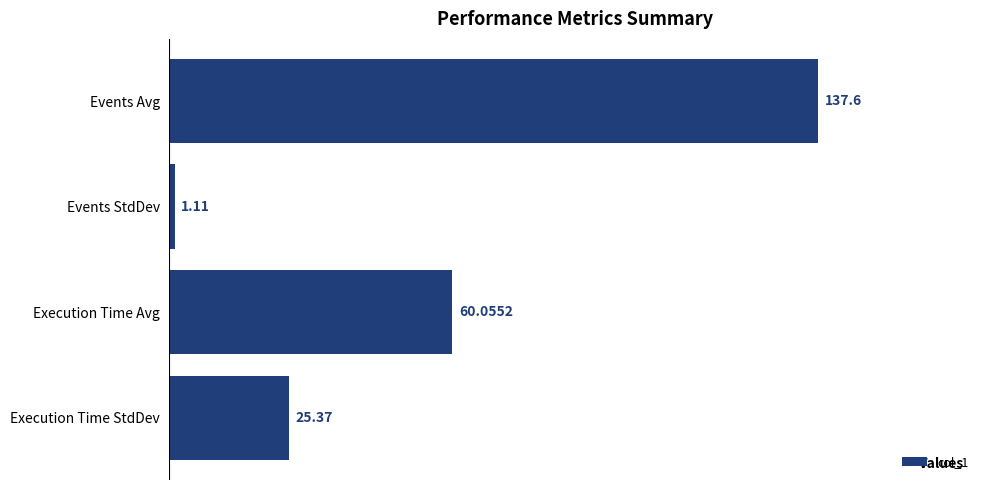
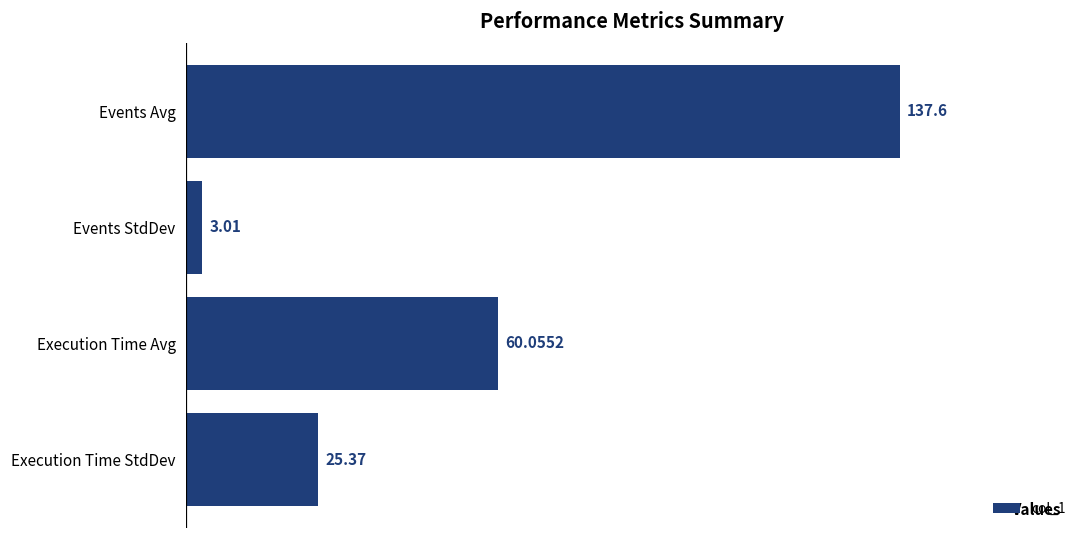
Events StdDev: 1.11 -> 3.01
